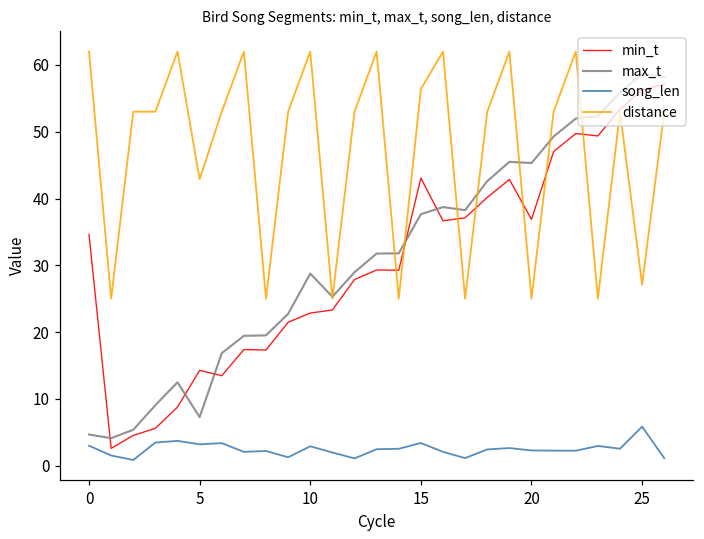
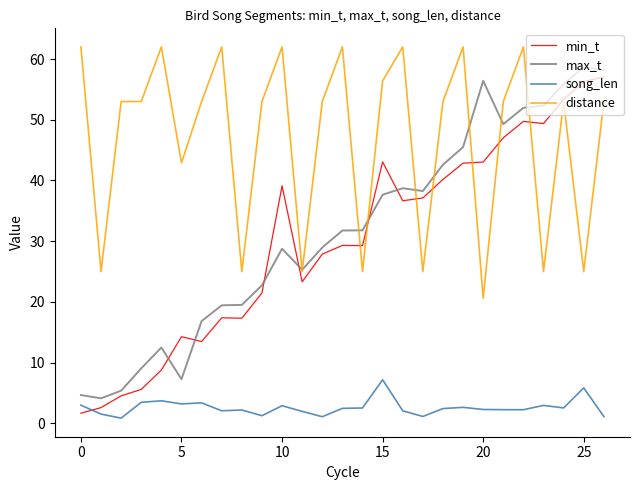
min_t, 0: 35 -> 2
min_t, 10: 23 -> 39
song_len, 15: 3 -> 7
min_t, 20: 37 -> 43
max_t, 20: 45 -> 56
distance, 20: 25 -> 21
distance, 25: 27 -> 25
